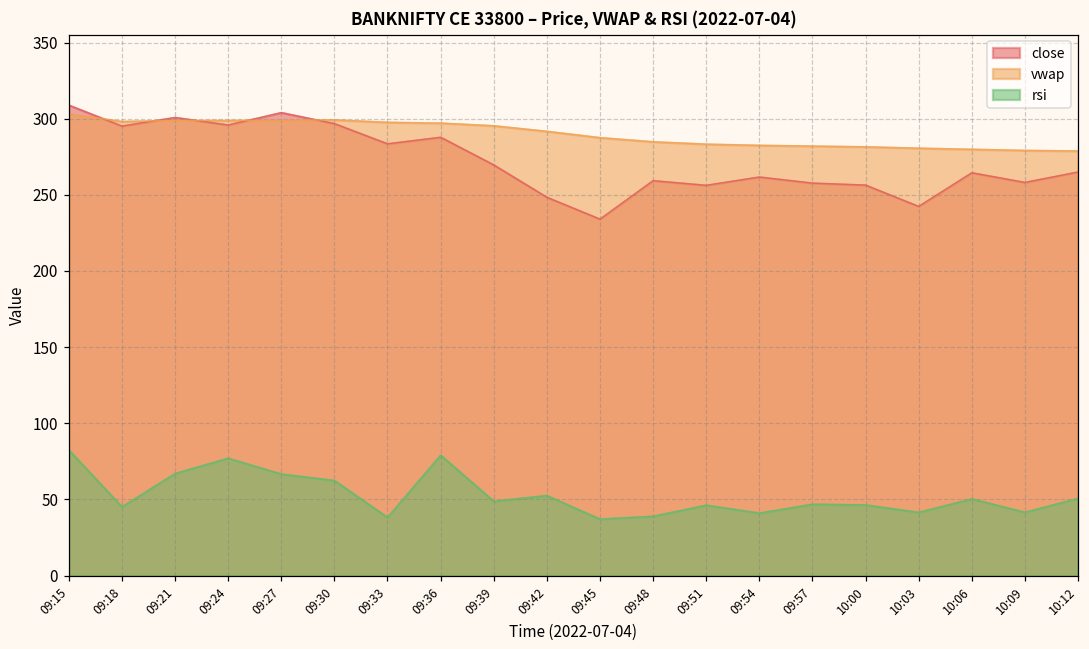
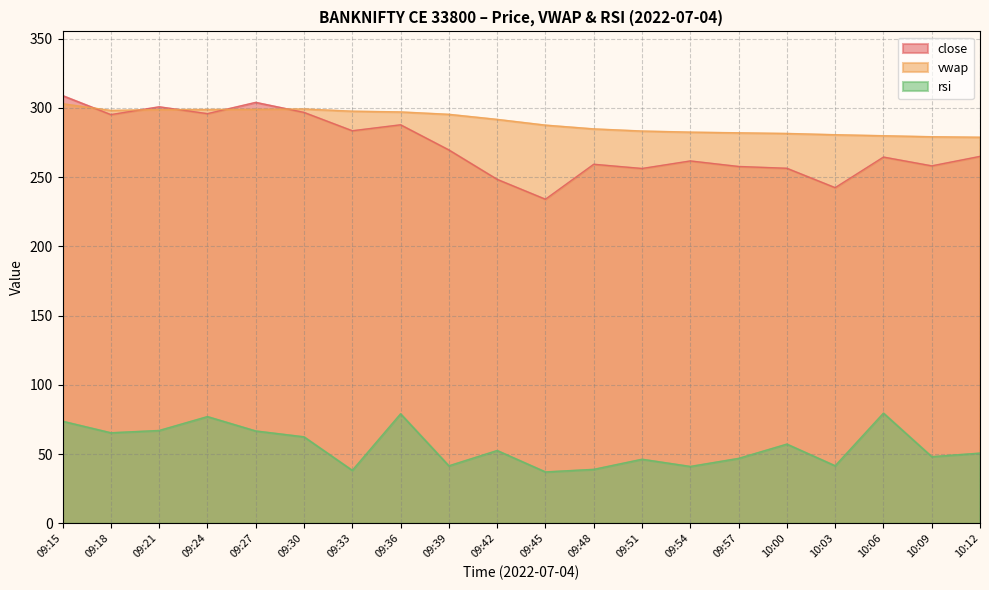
rsi, 09:15: 83 -> 74
rsi, 09:18: 45 -> 65
rsi, 09:39: 49 -> 42
rsi, 10:00: 46 -> 57
rsi, 10:06: 50 -> 80
rsi, 10:09: 42 -> 48
